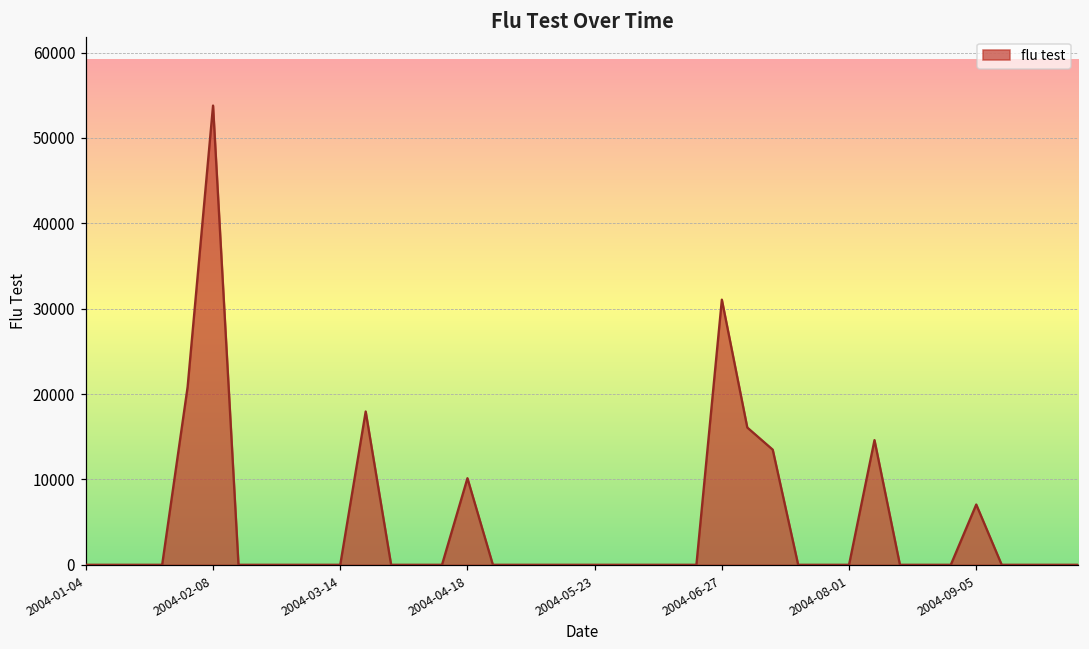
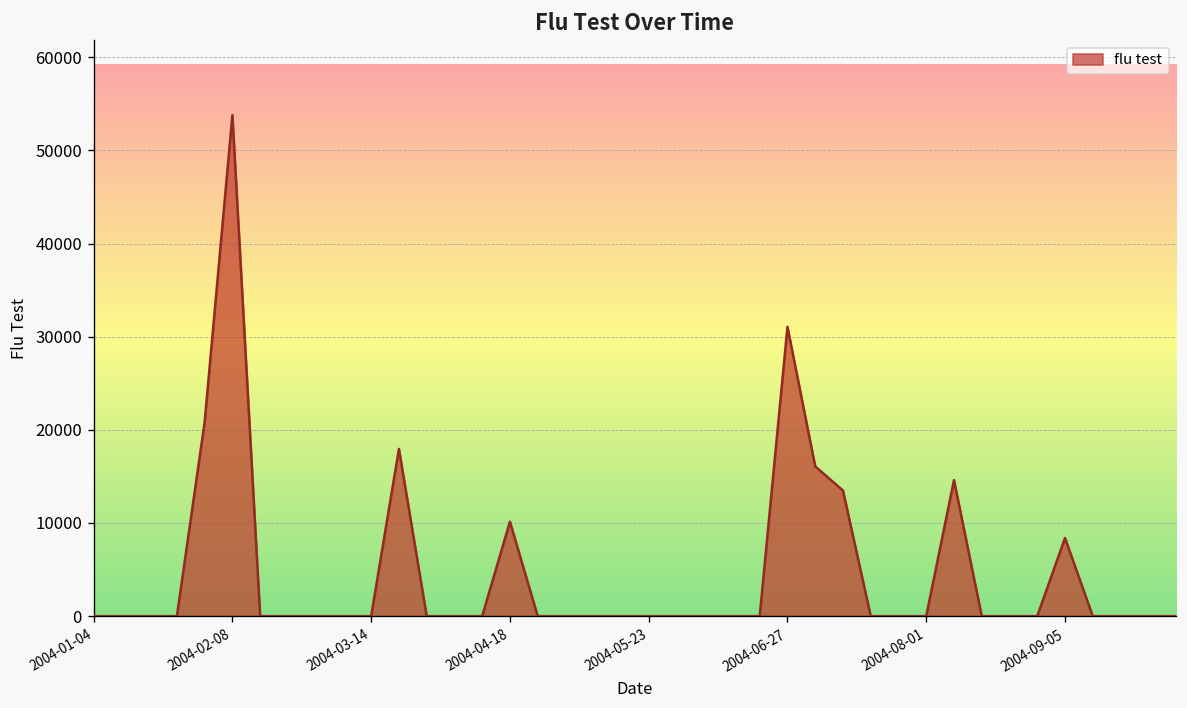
2004-09-05: 7000 -> 8000
